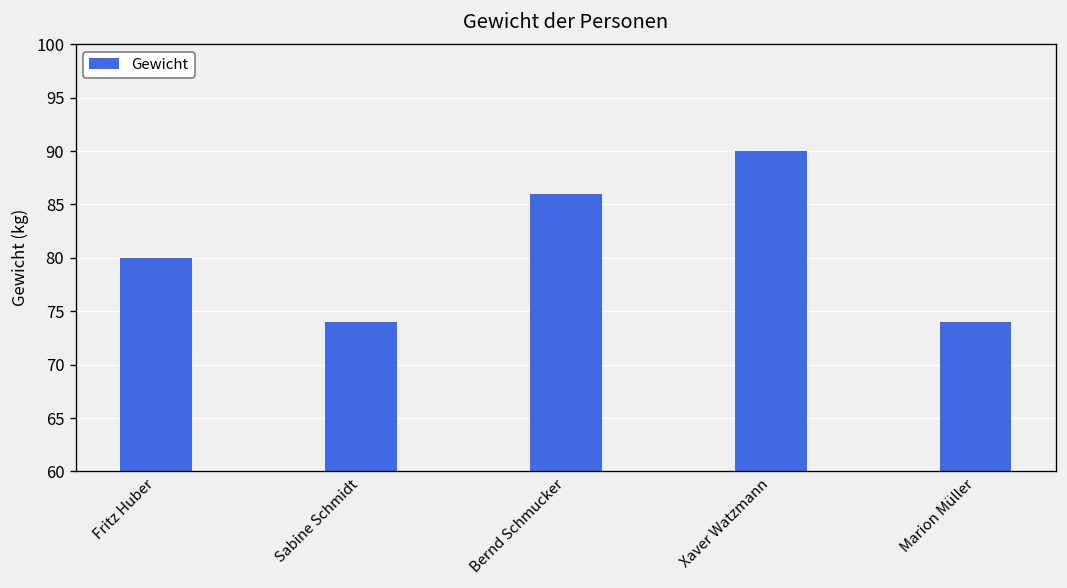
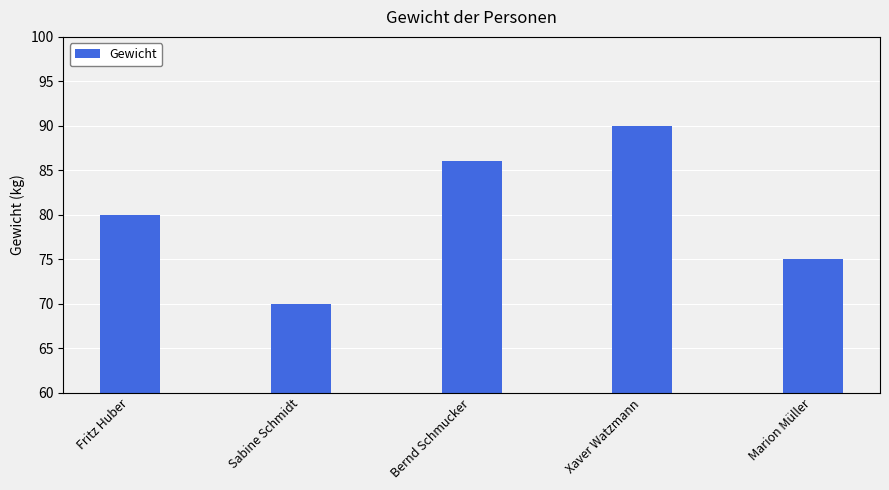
Sabine Schmidt: 74 -> 70
Marion Müller: 74 -> 75
